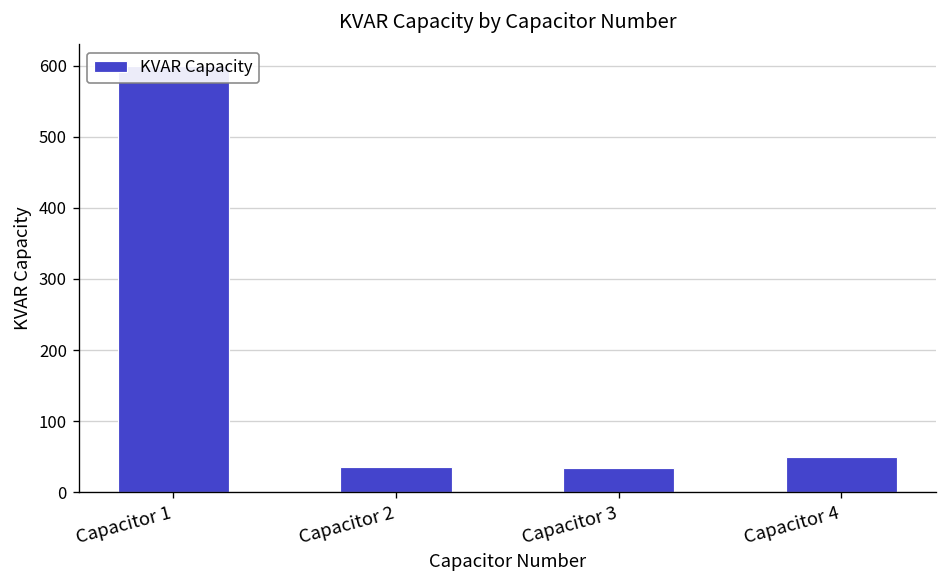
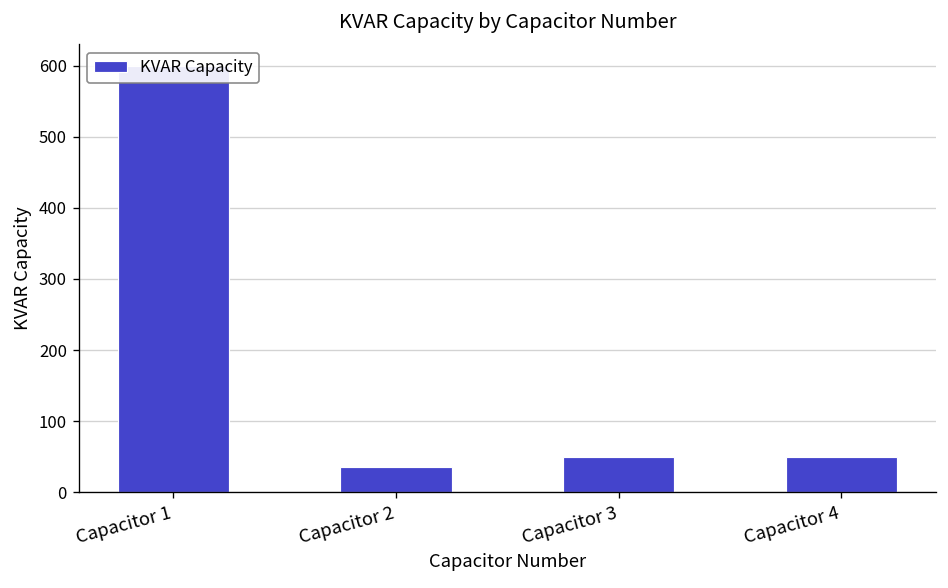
Capacitor 3: 30 -> 50
